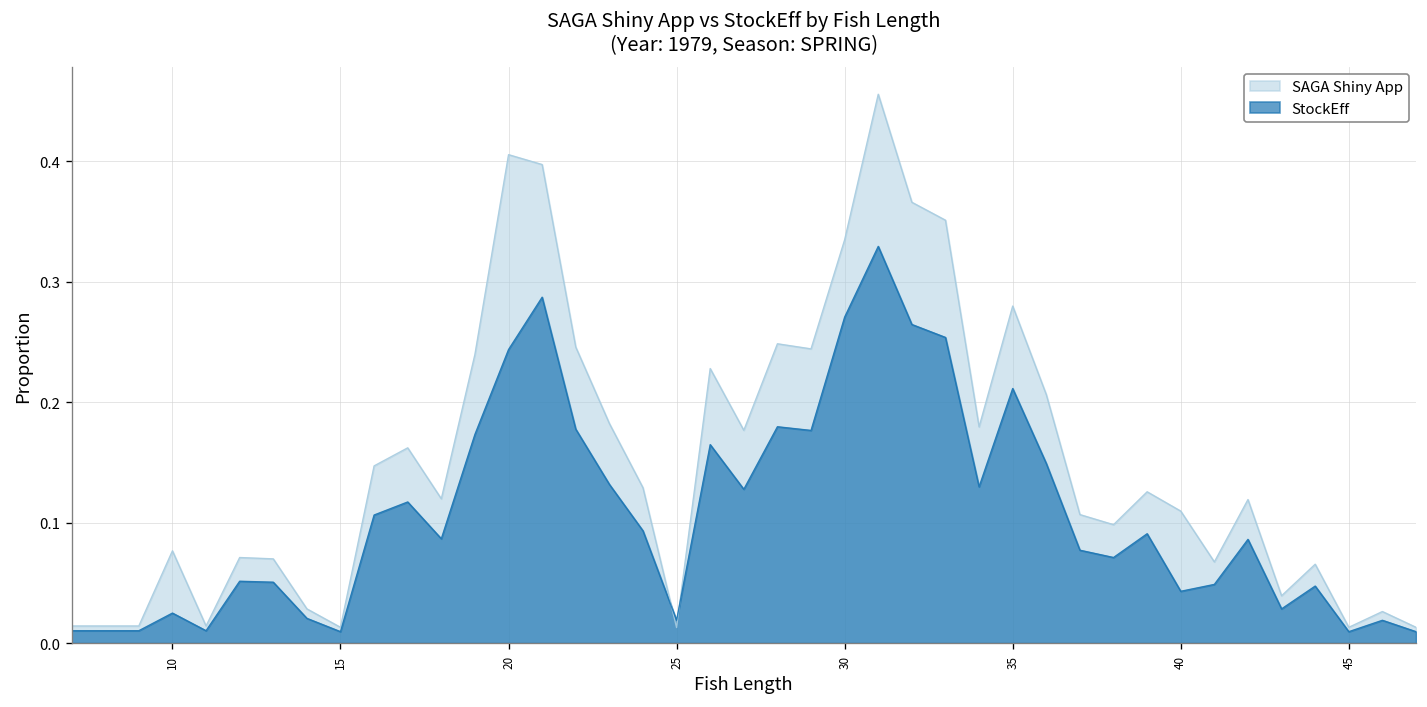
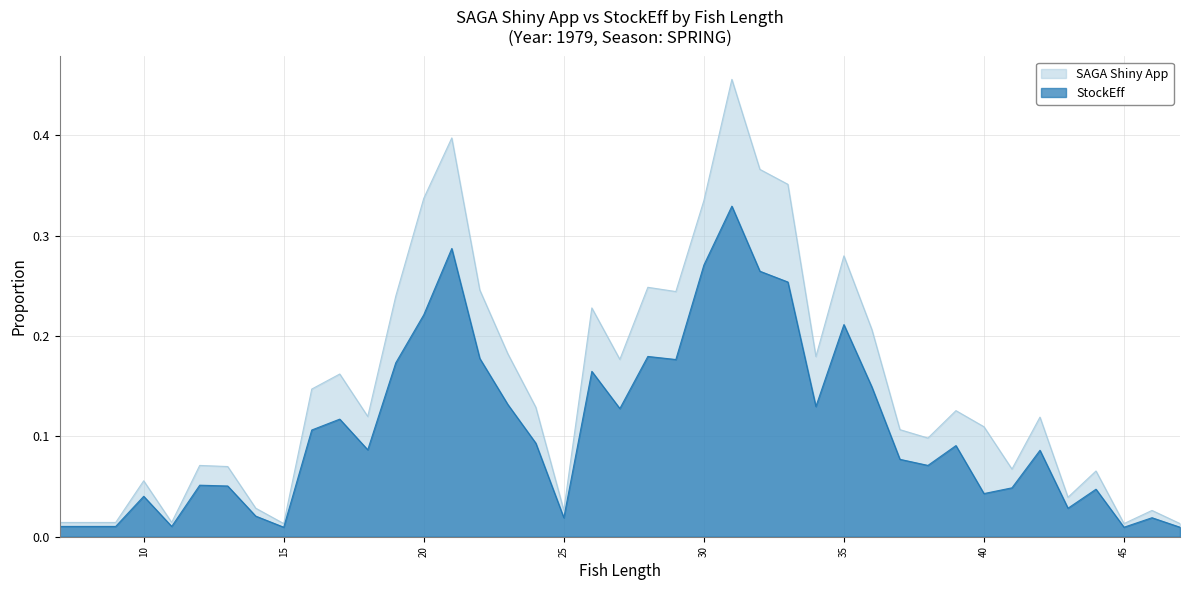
SAGA Shiny App, 10: 0.077 -> 0.056
StockEff, 10: 0.025 -> 0.040
SAGA Shiny App, 20: 0.406 -> 0.337
StockEff, 20: 0.244 -> 0.221
SAGA Shiny App, 25: 0.013 -> 0.026
